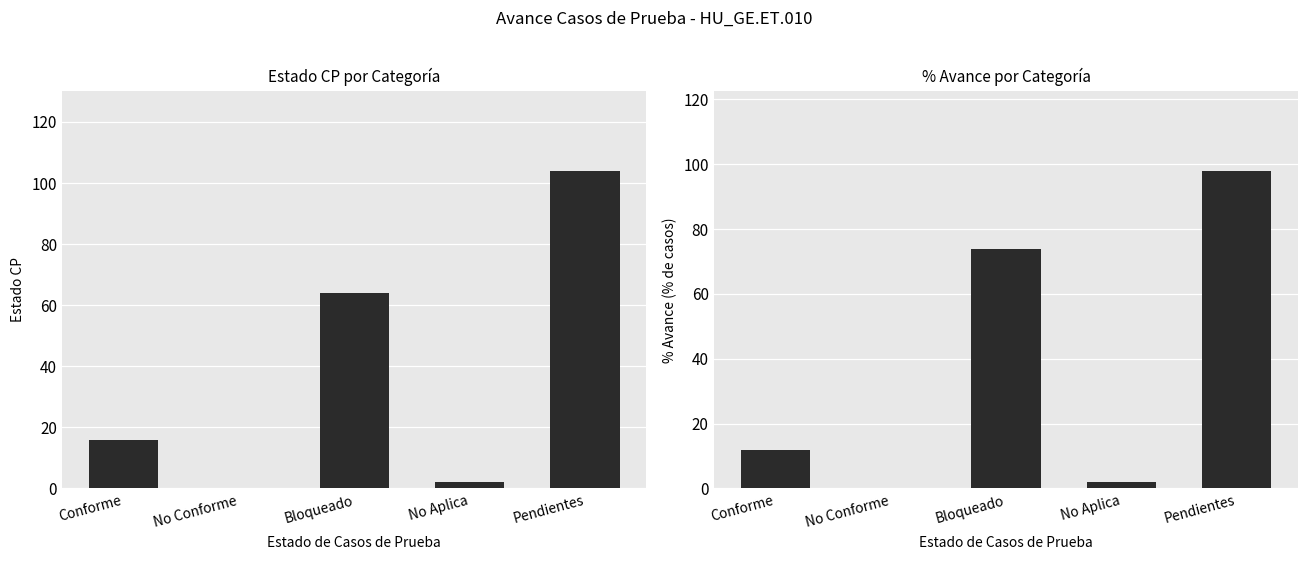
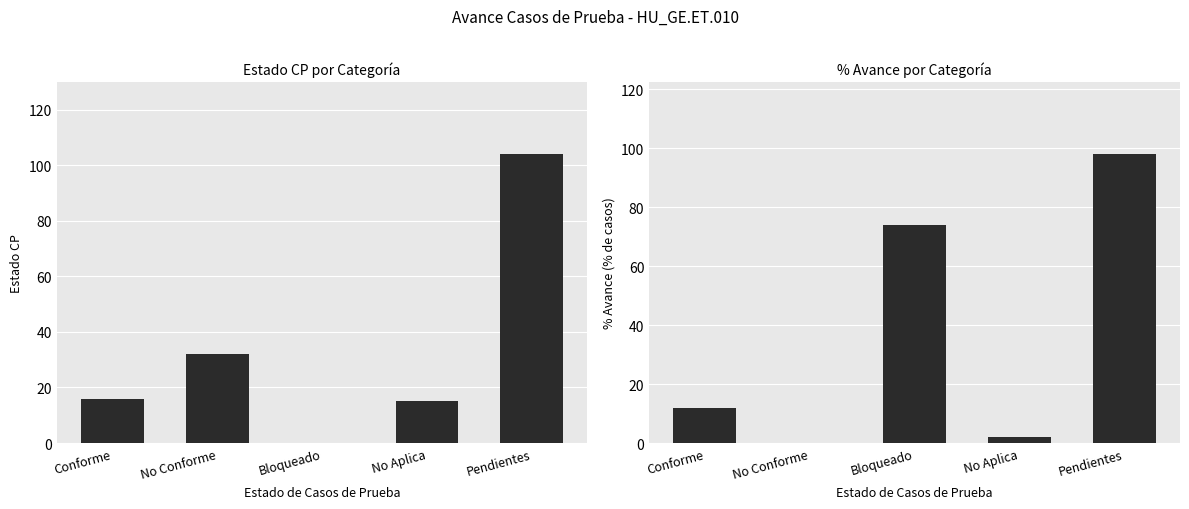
Estado CP por Categoría, No Conforme: 0 -> 32
Estado CP por Categoría, Bloqueado: 64 -> 0
Estado CP por Categoría, No Aplica: 2 -> 15
